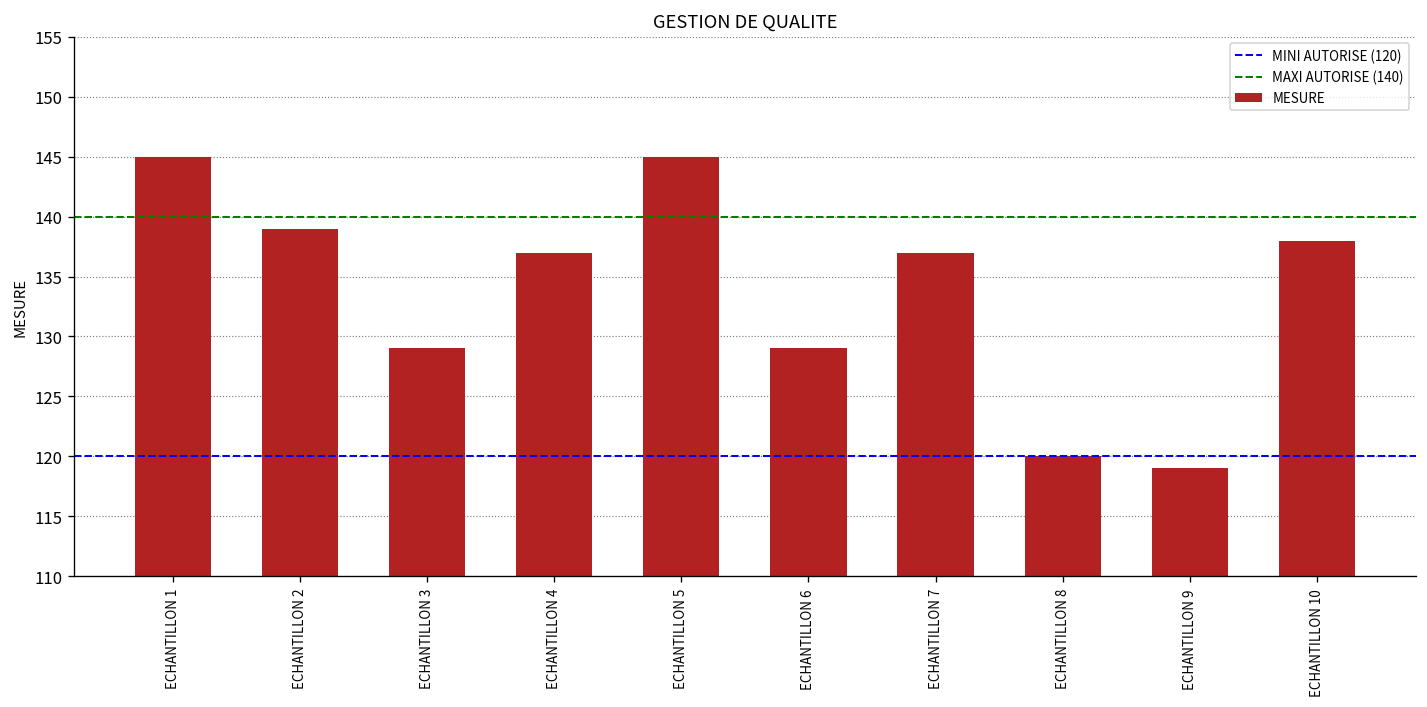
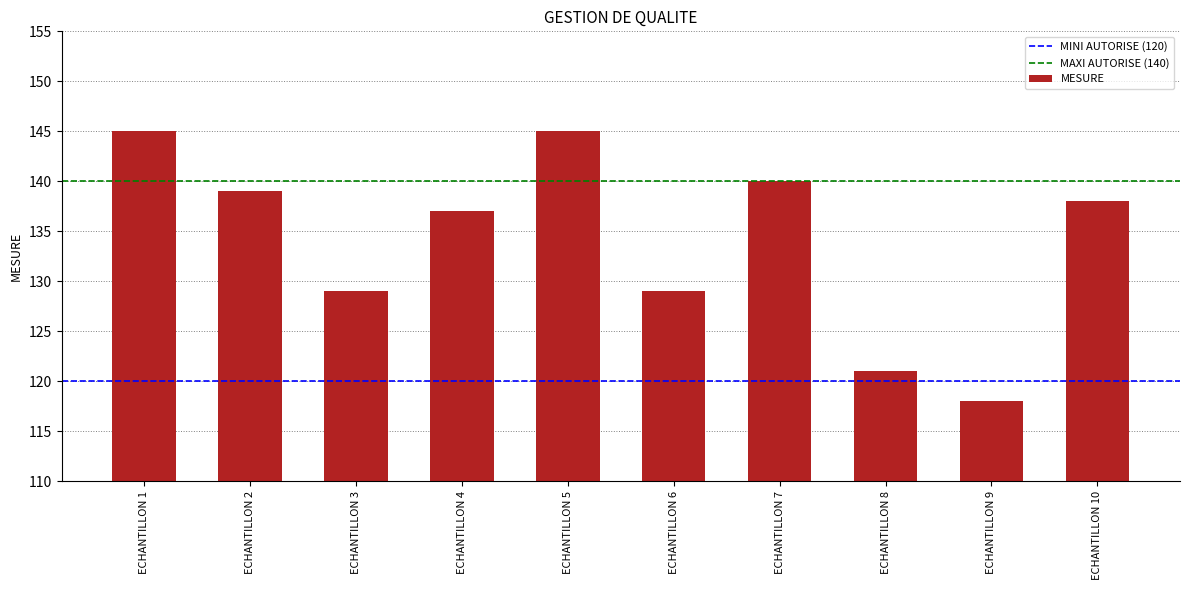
ECHANTILLON 7: 137 -> 140
ECHANTILLON 8: 120 -> 121
ECHANTILLON 9: 119 -> 118
